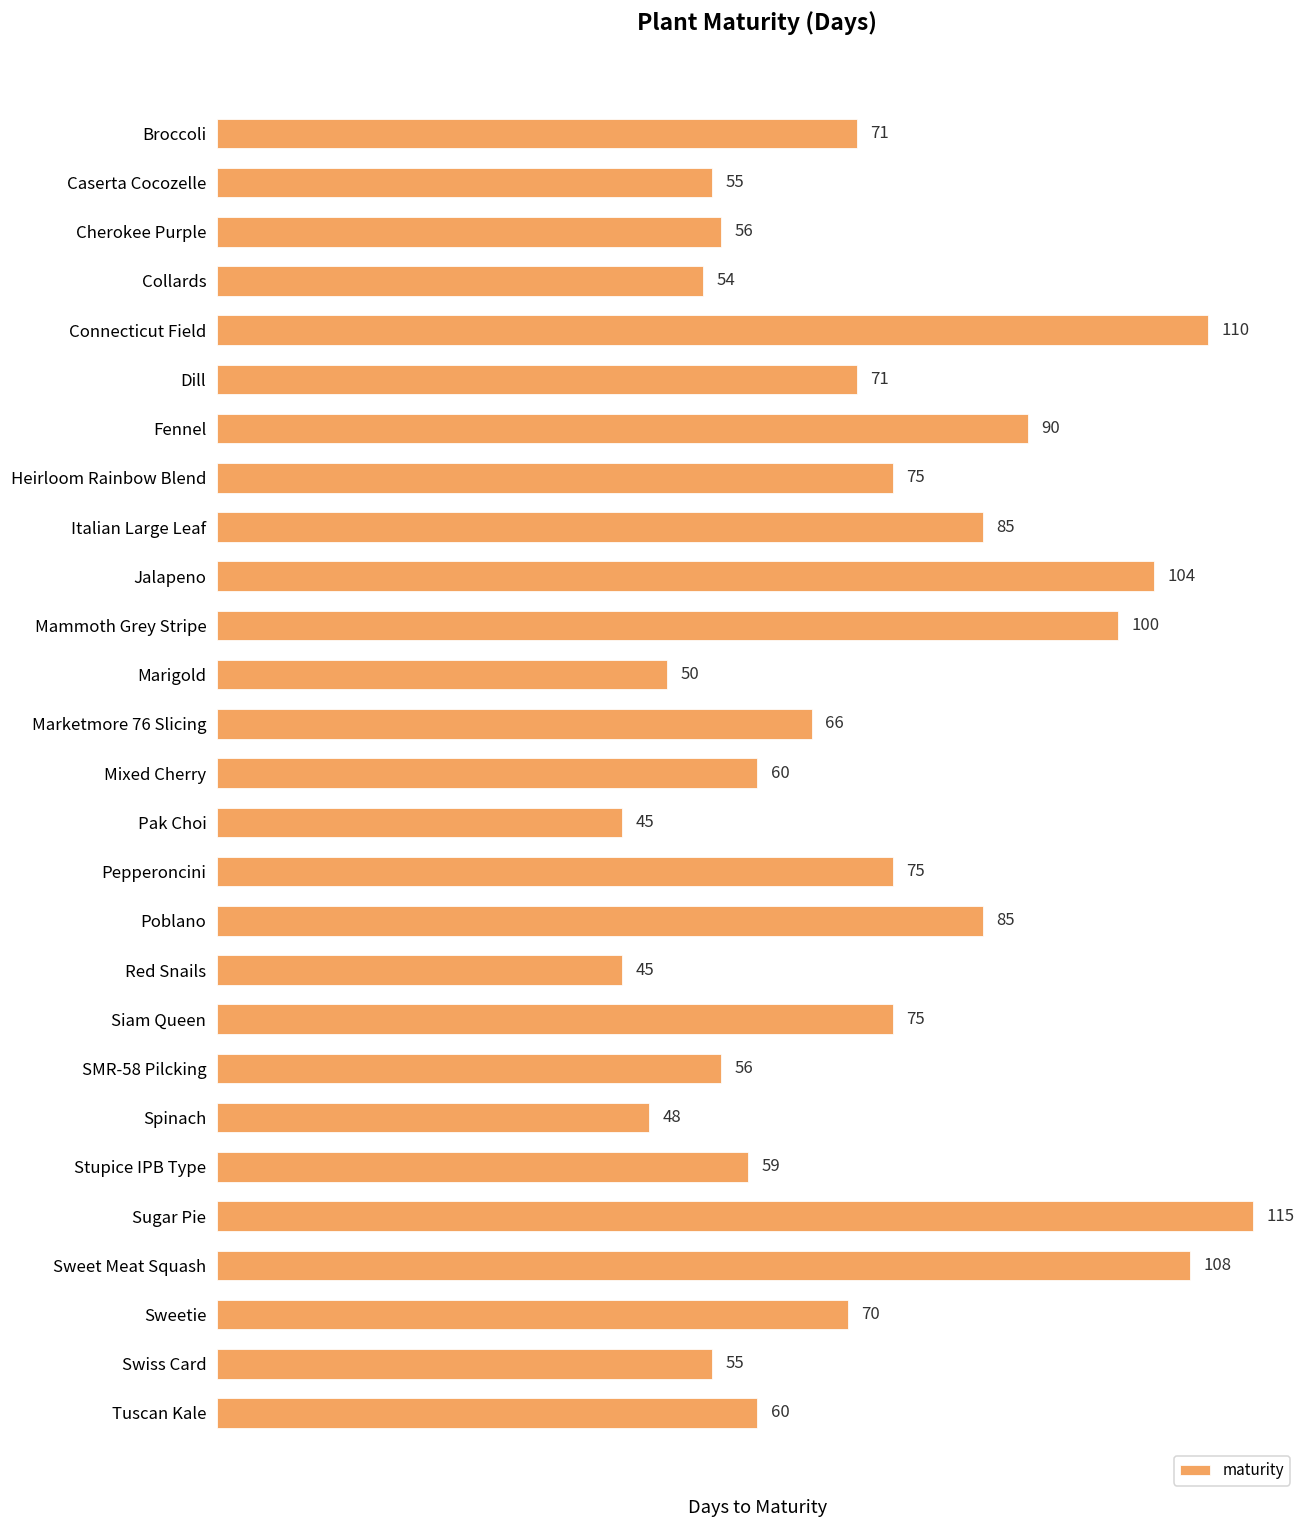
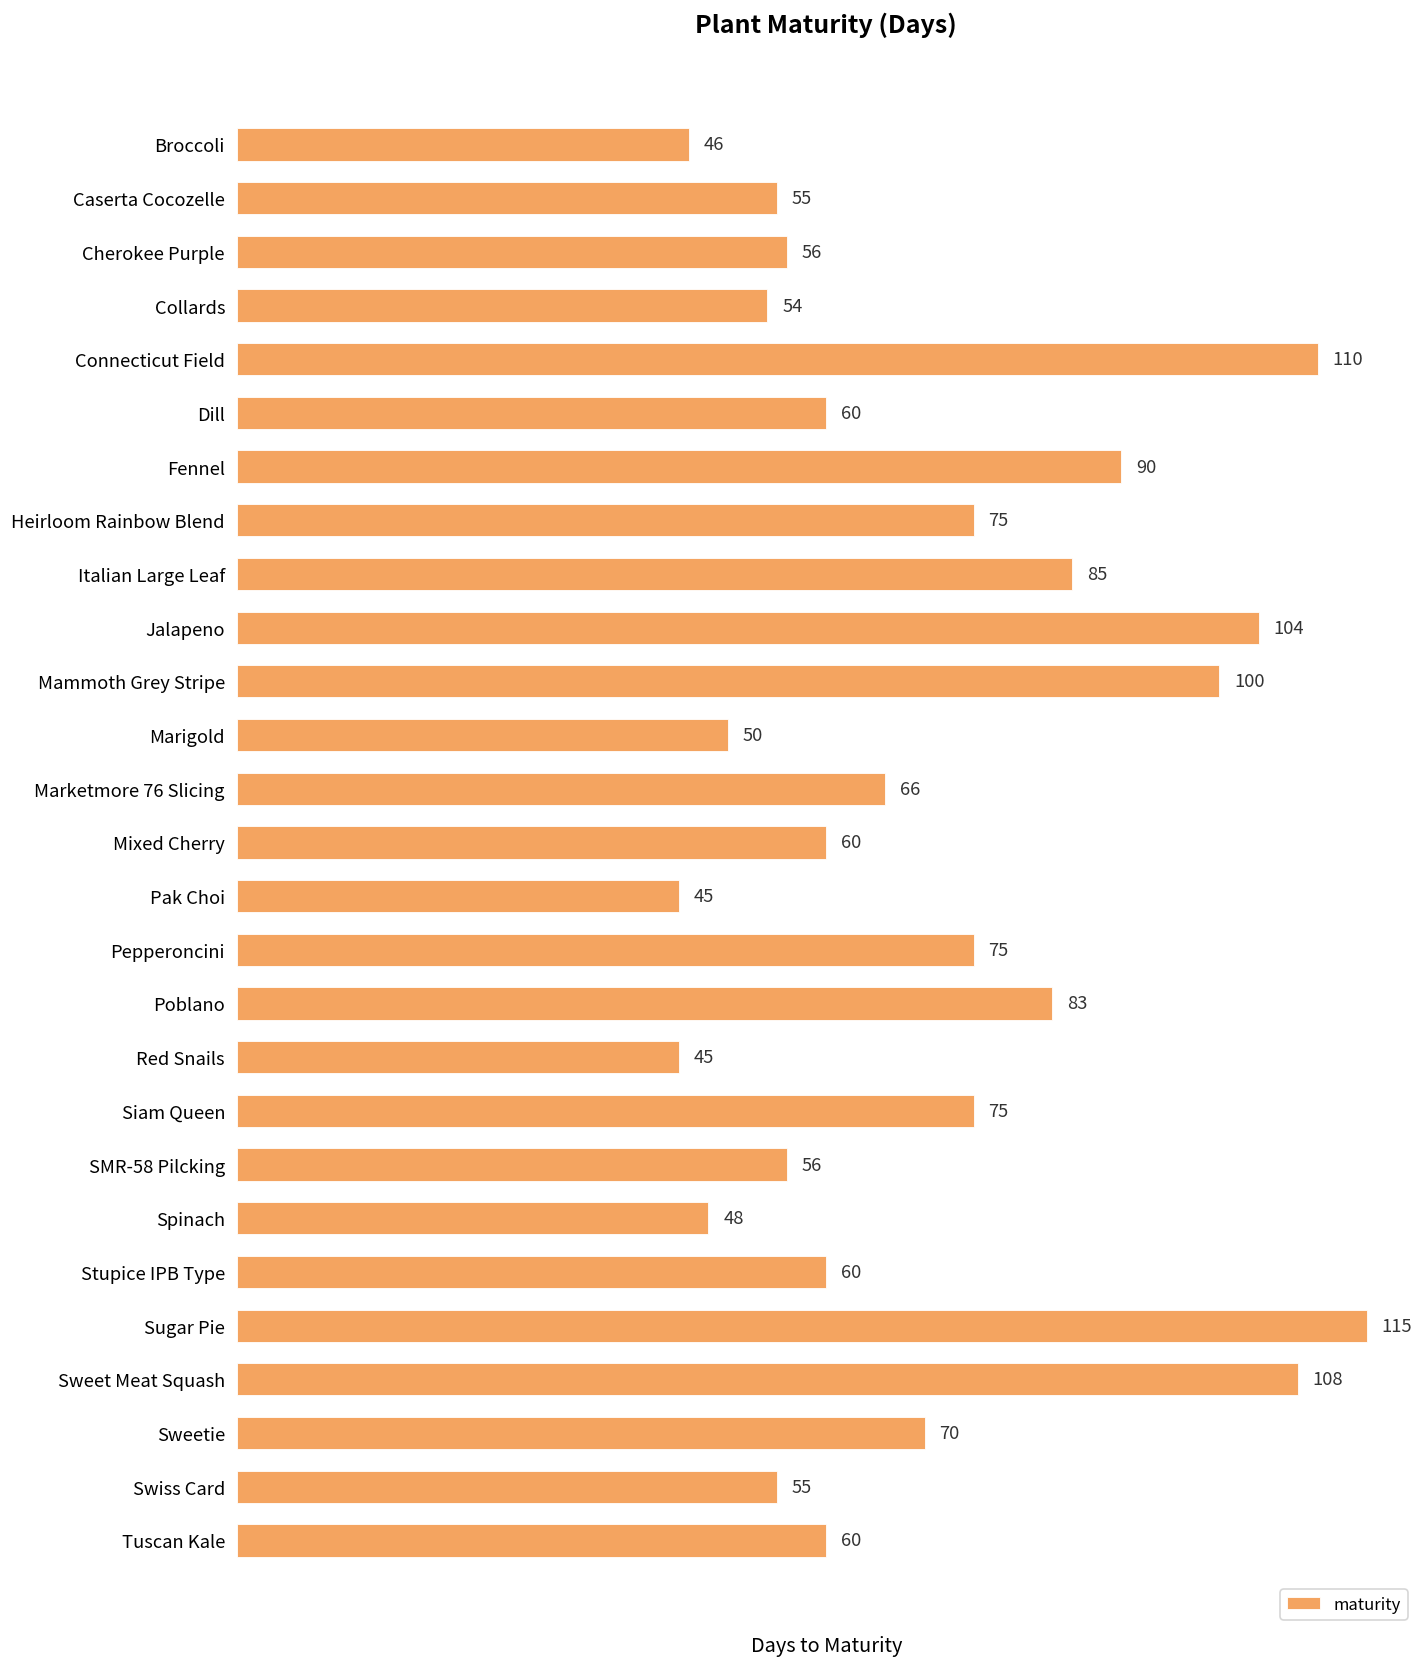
Broccoli: 71 -> 46
Dill: 71 -> 60
Poblano: 85 -> 83
Stupice IPB Type: 59 -> 60
